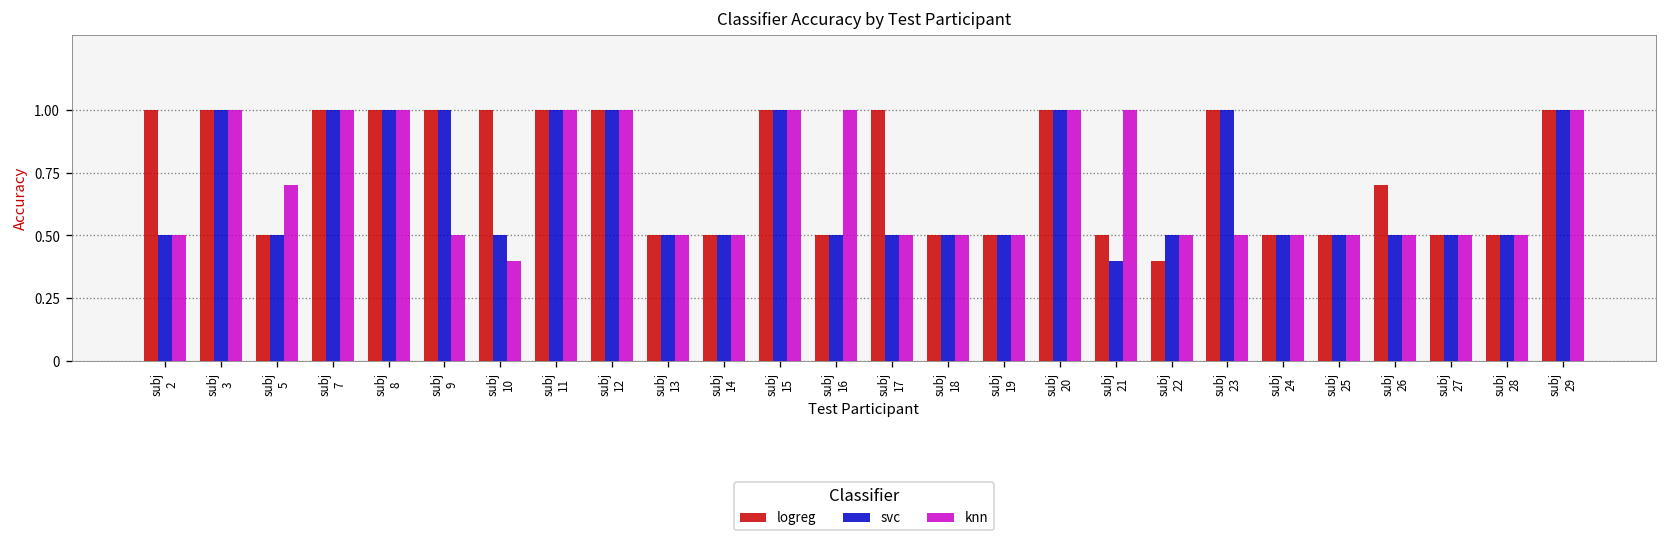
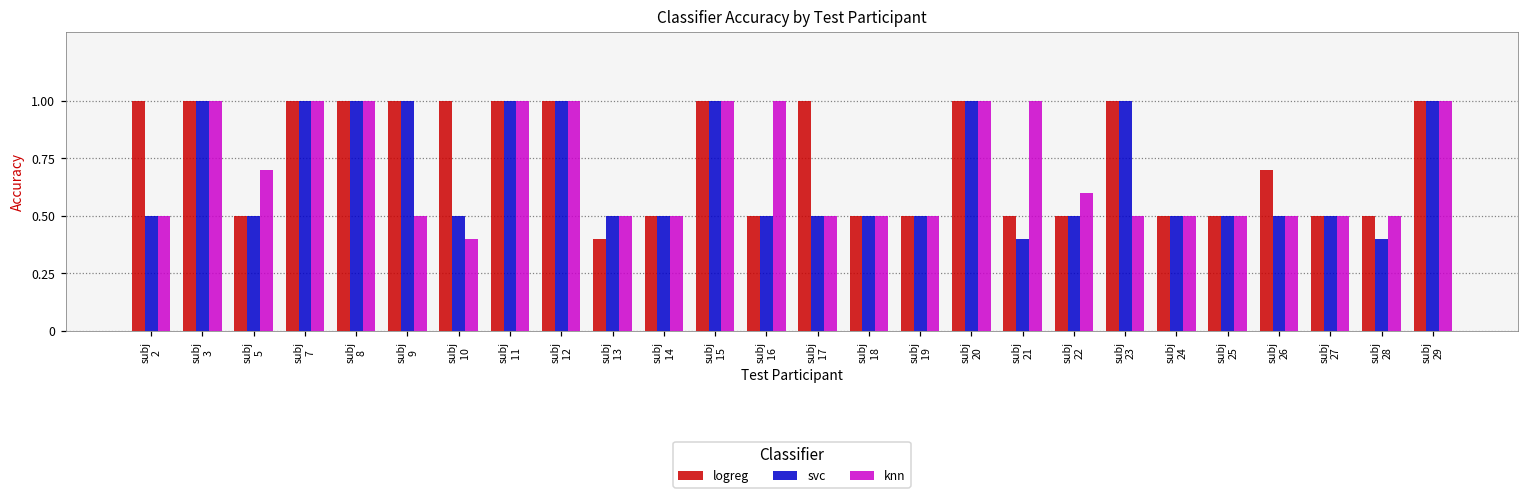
logreg, subj 13: 0.5 -> 0.4
logreg, subj 22: 0.4 -> 0.5
knn, subj 22: 0.5 -> 0.6
svc, subj 28: 0.5 -> 0.4
